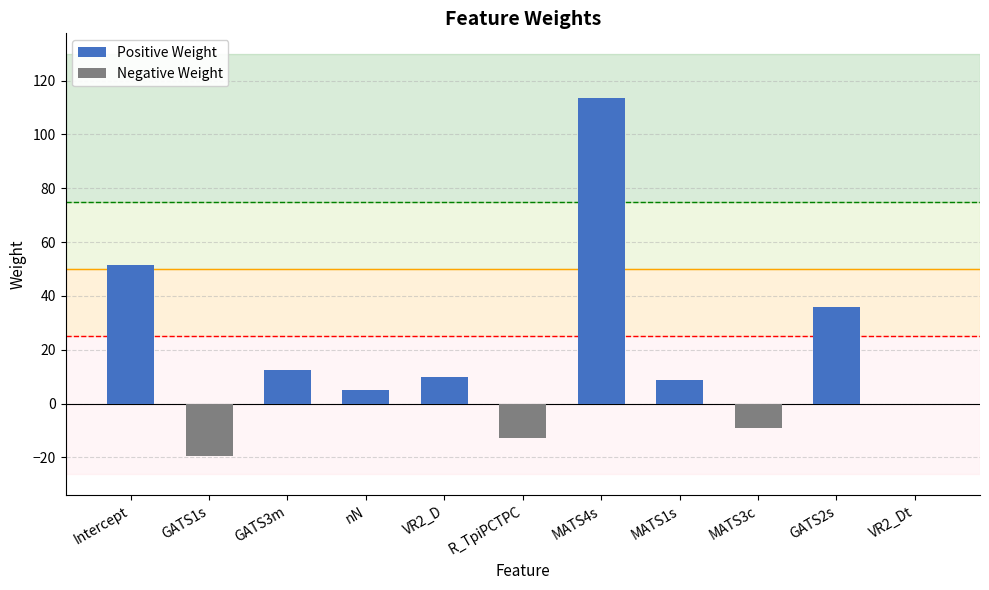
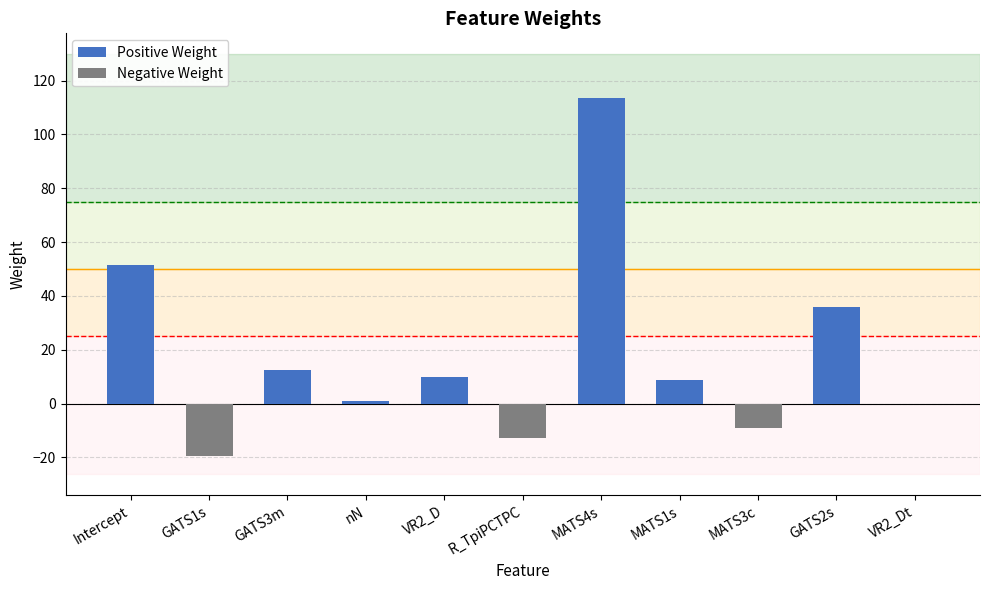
Positive Weight, nN: 5 -> 1
